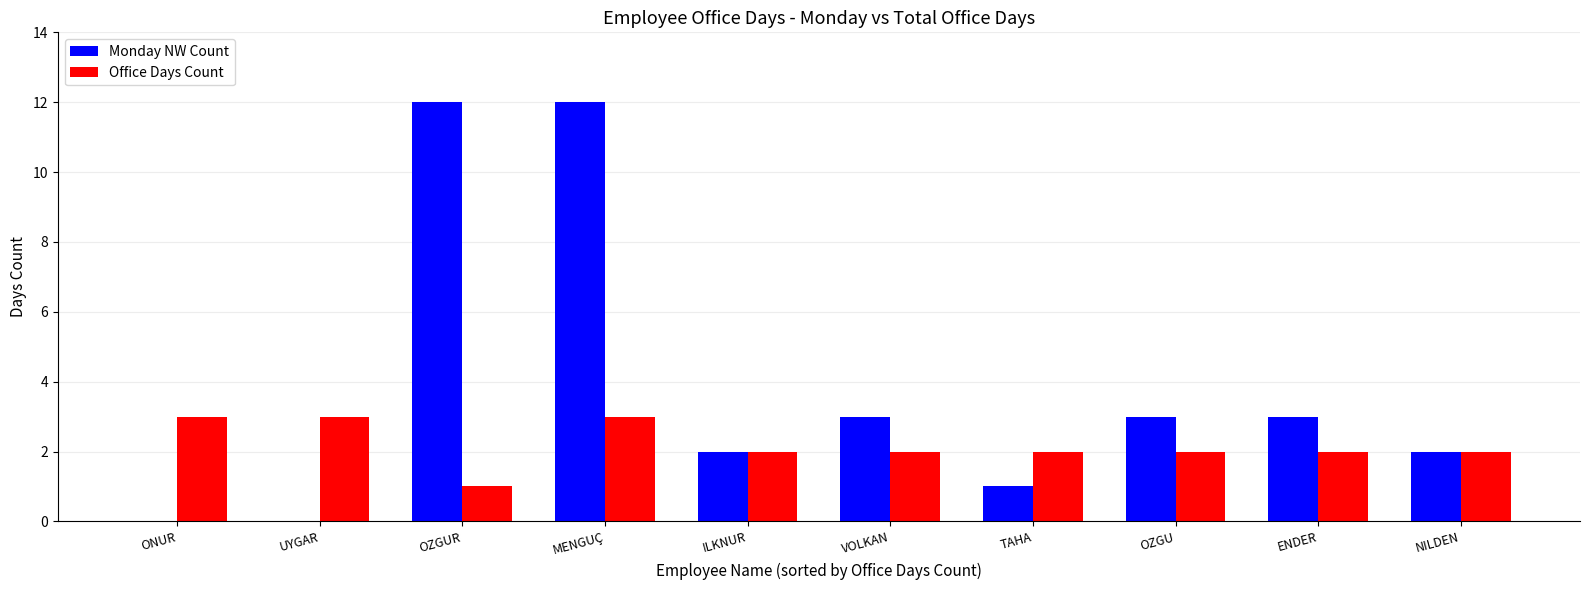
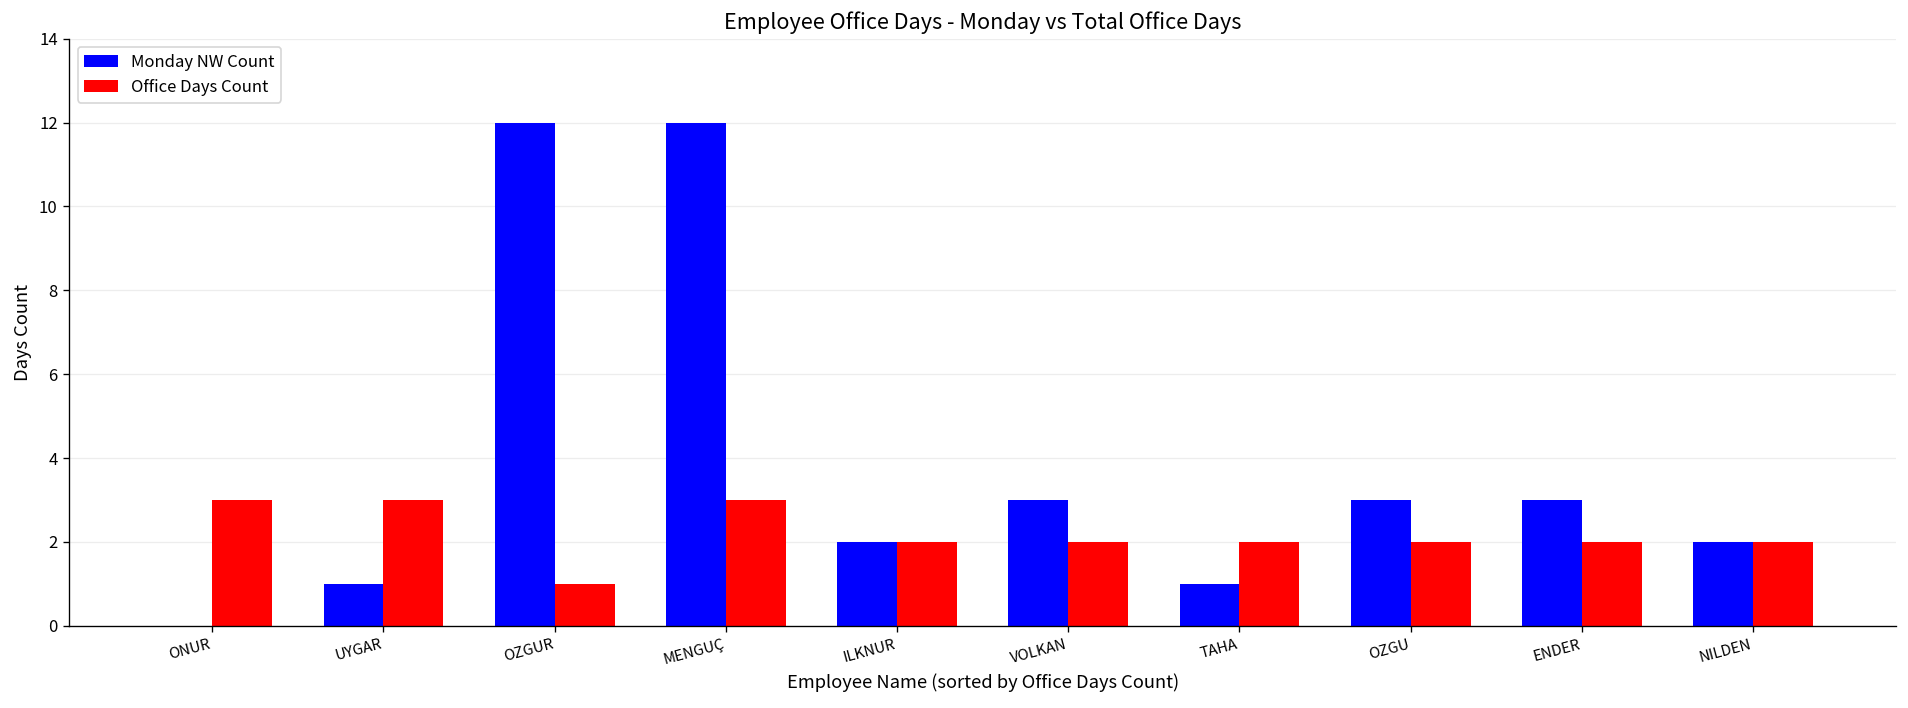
Monday NW Count, UYGAR: 0 -> 1
